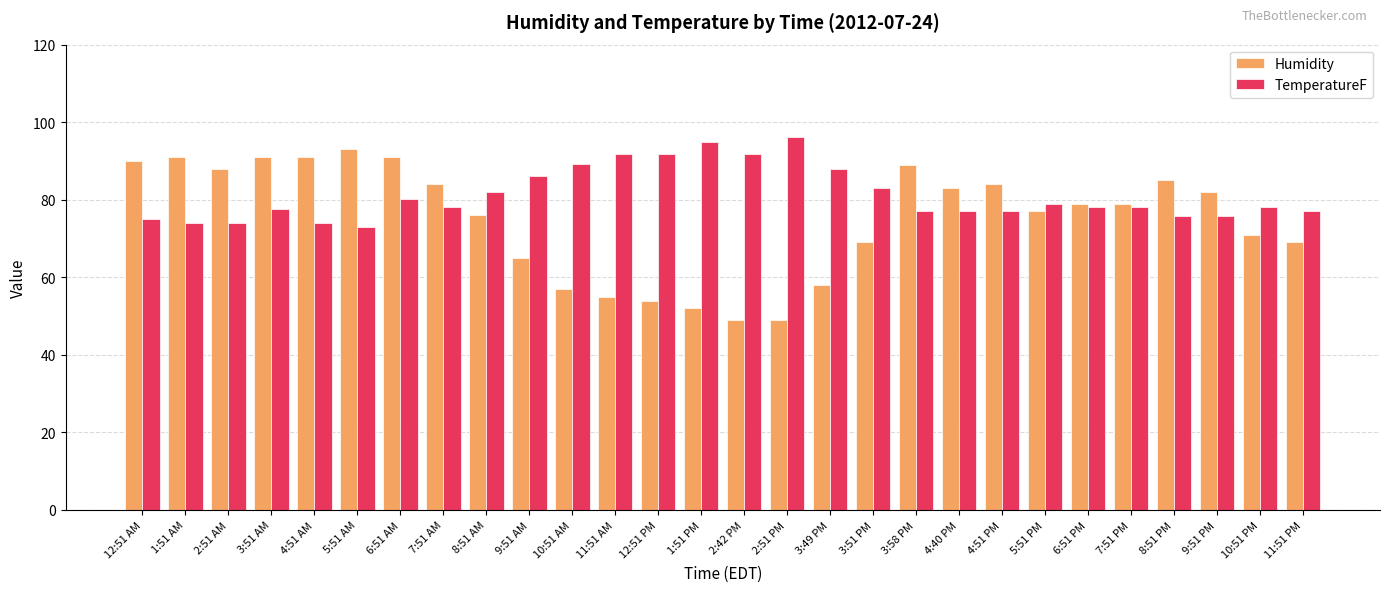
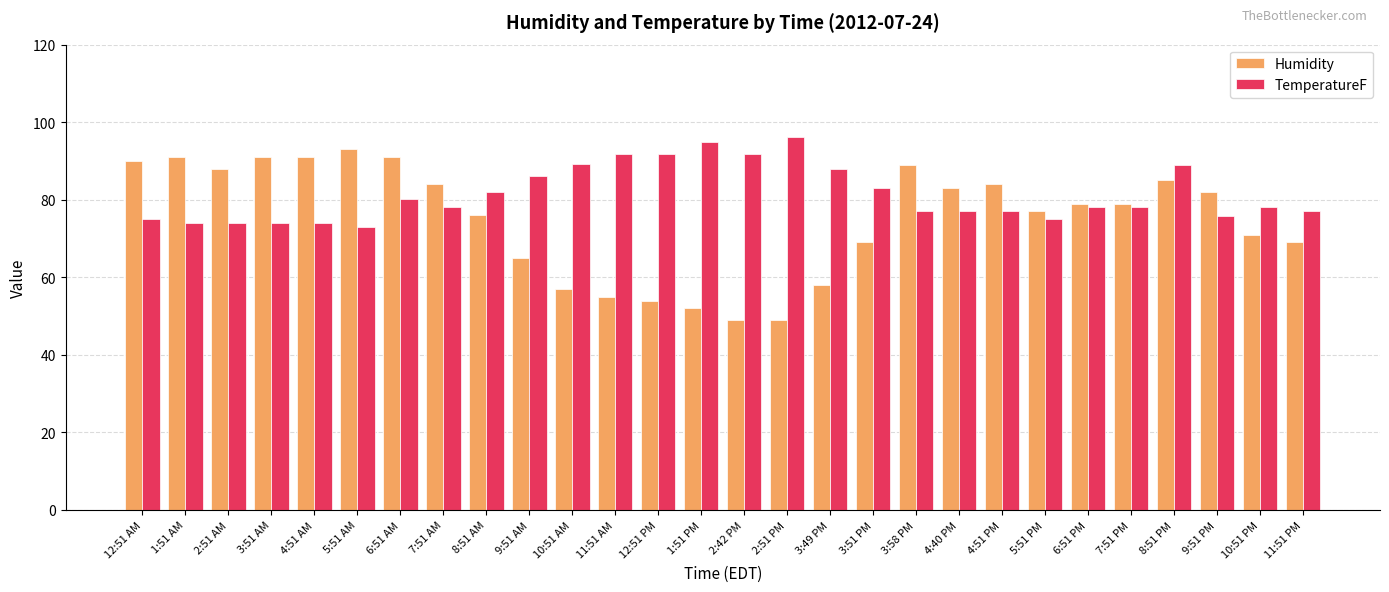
TemperatureF, 3:51 AM: 78 -> 74
TemperatureF, 5:51 PM: 79 -> 75
TemperatureF, 8:51 PM: 76 -> 89
